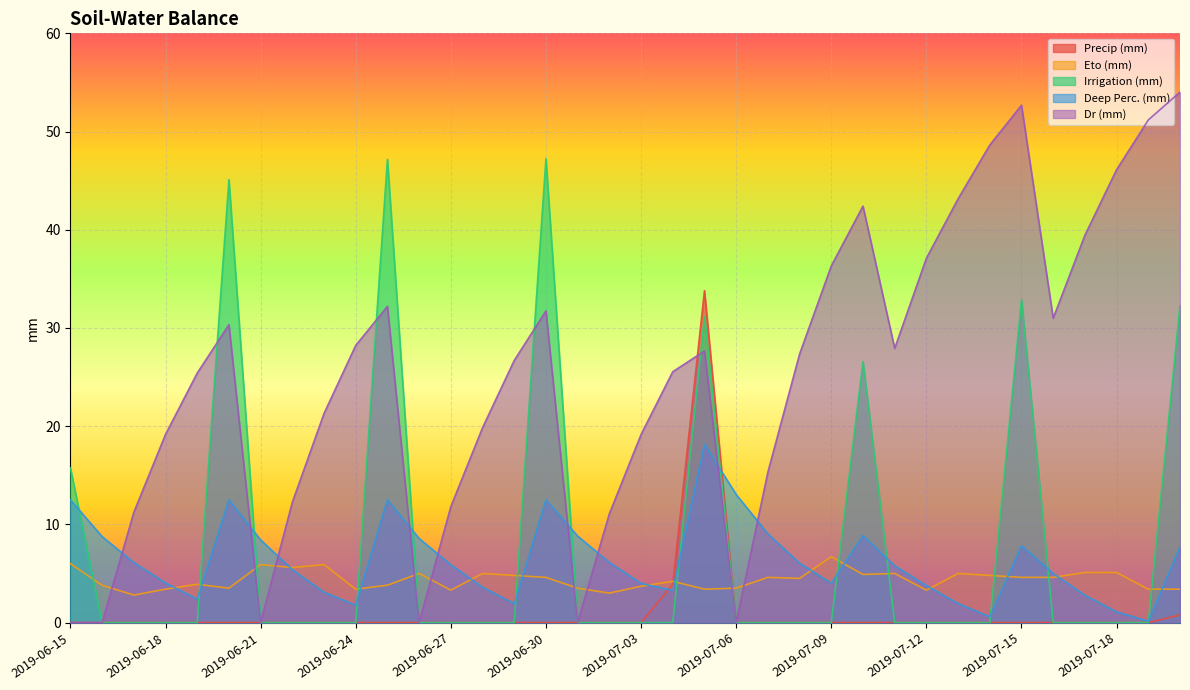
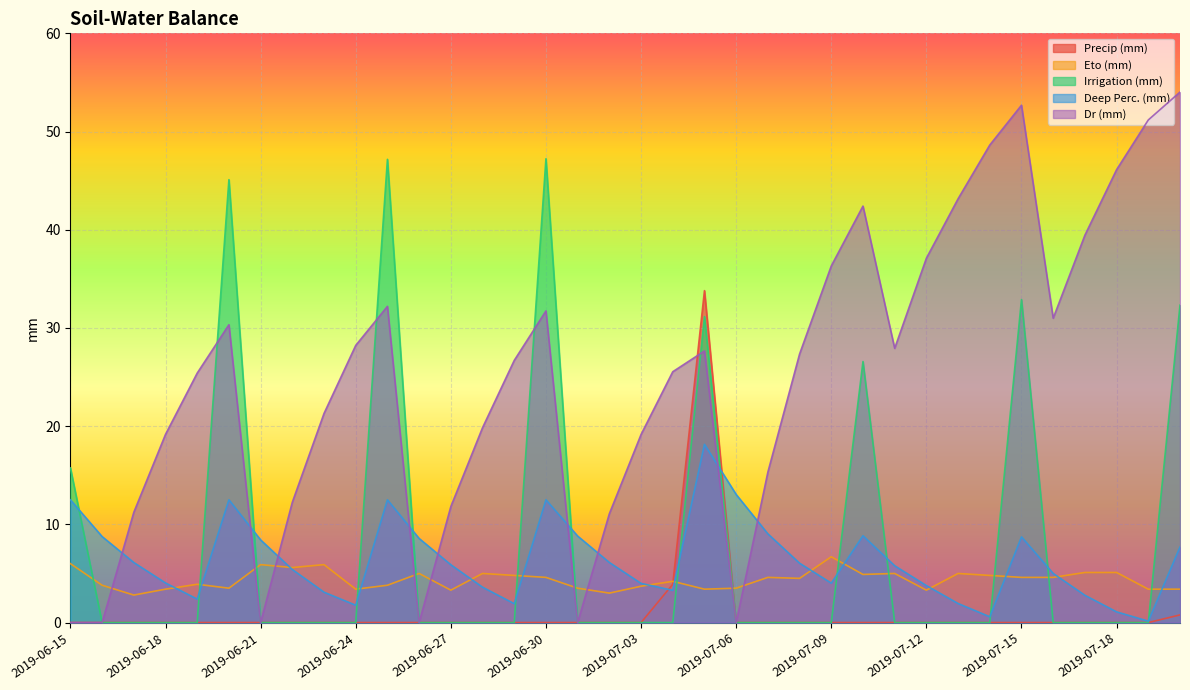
Deep Perc. (mm), 2019-07-15: 8 -> 9
